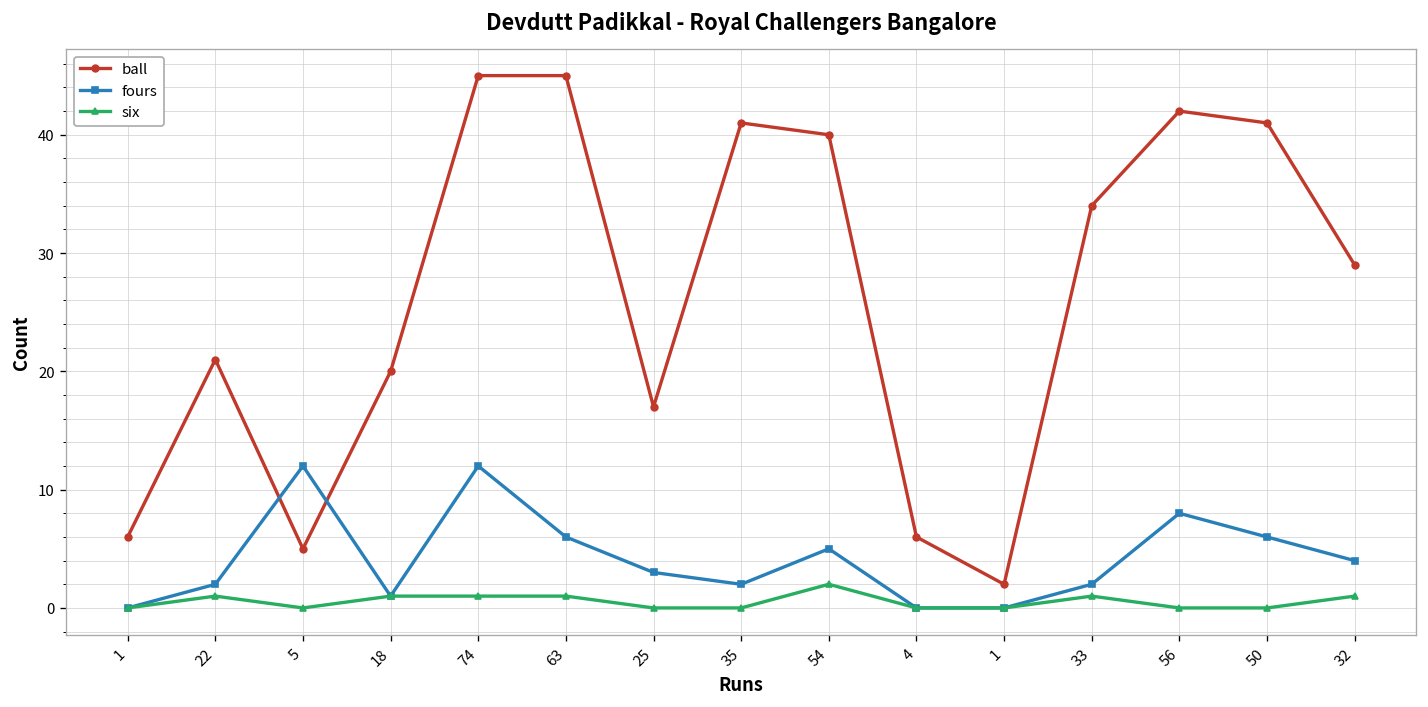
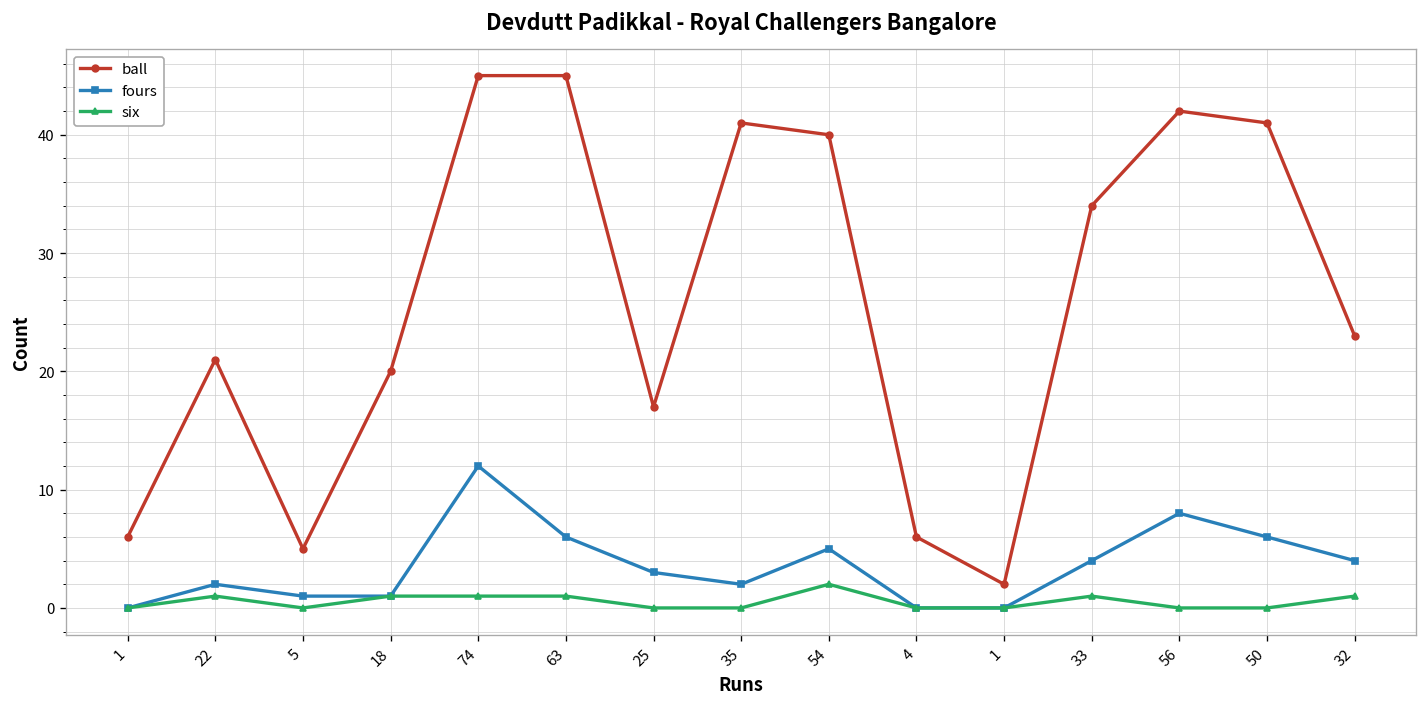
fours, 5: 12 -> 1
fours, 33: 2 -> 4
ball, 32: 29 -> 23
